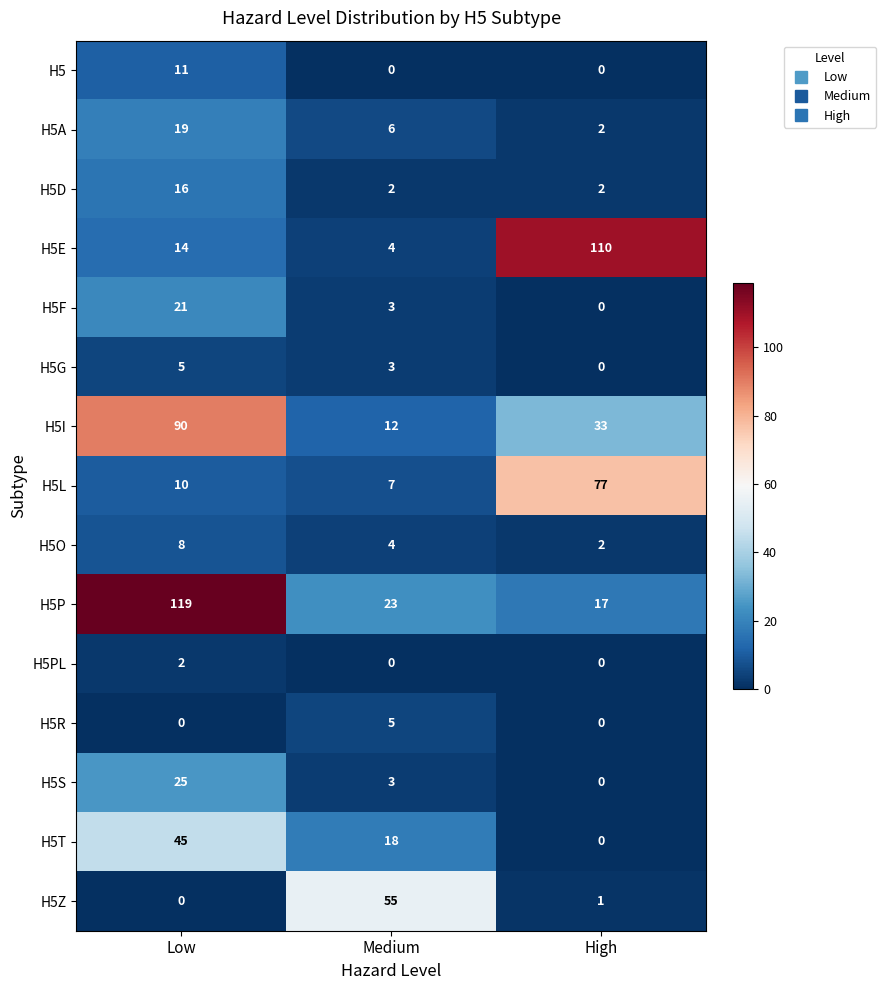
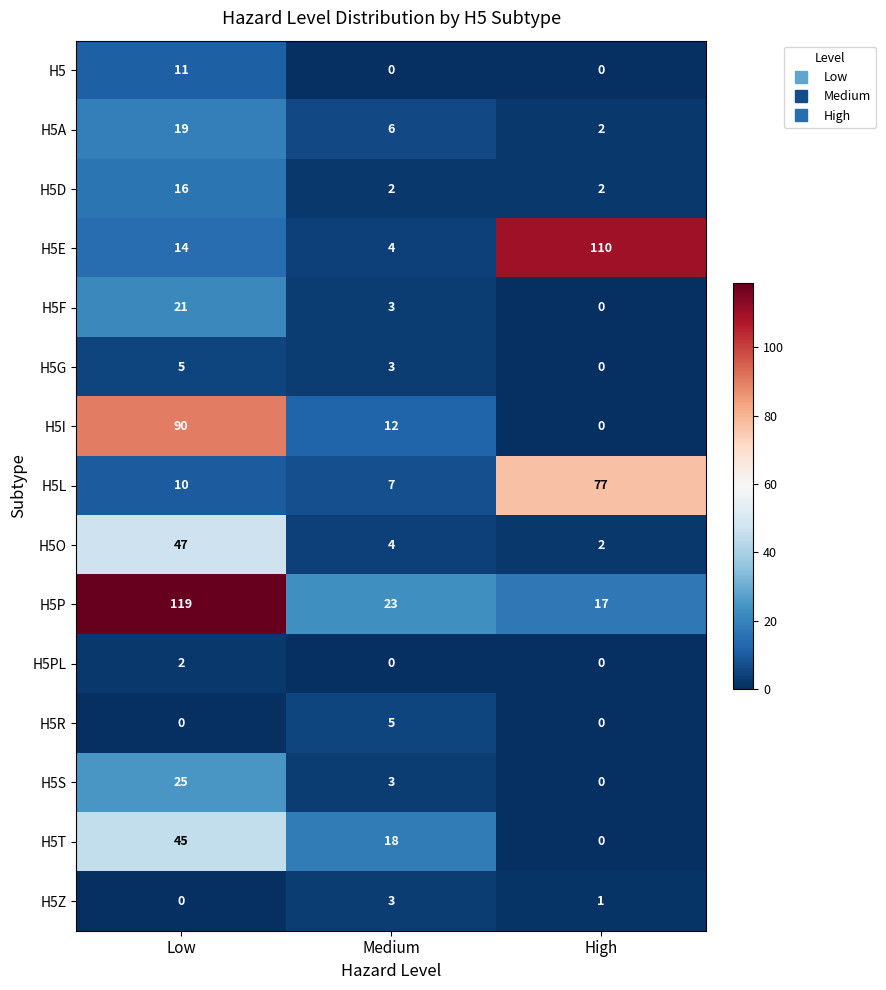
H5I, High: 33 -> 0
H5O, Low: 8 -> 47
H5Z, Medium: 55 -> 3
